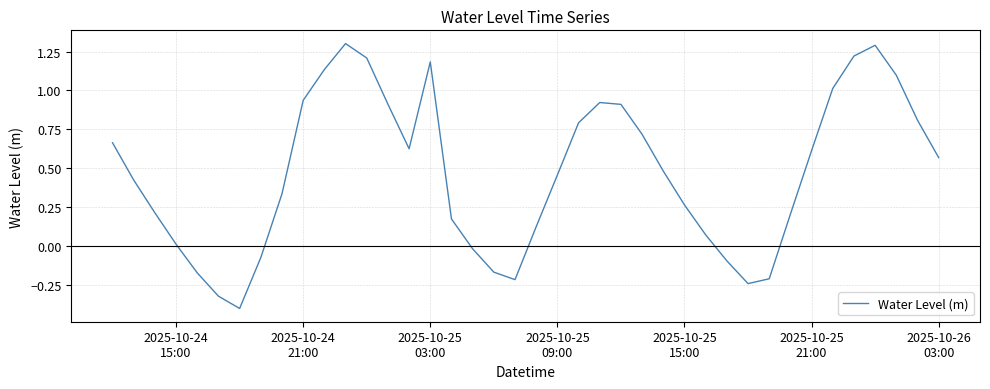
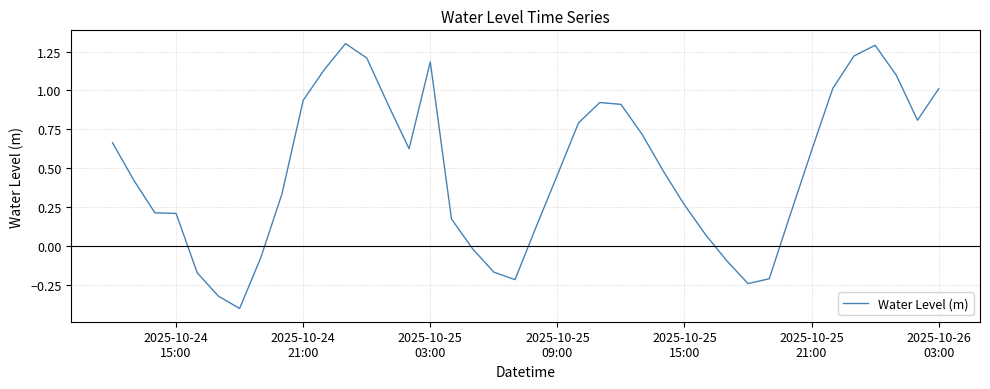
2025-10-24 15:00: 0.01 -> 0.21
2025-10-26 03:00: 0.57 -> 1.01
